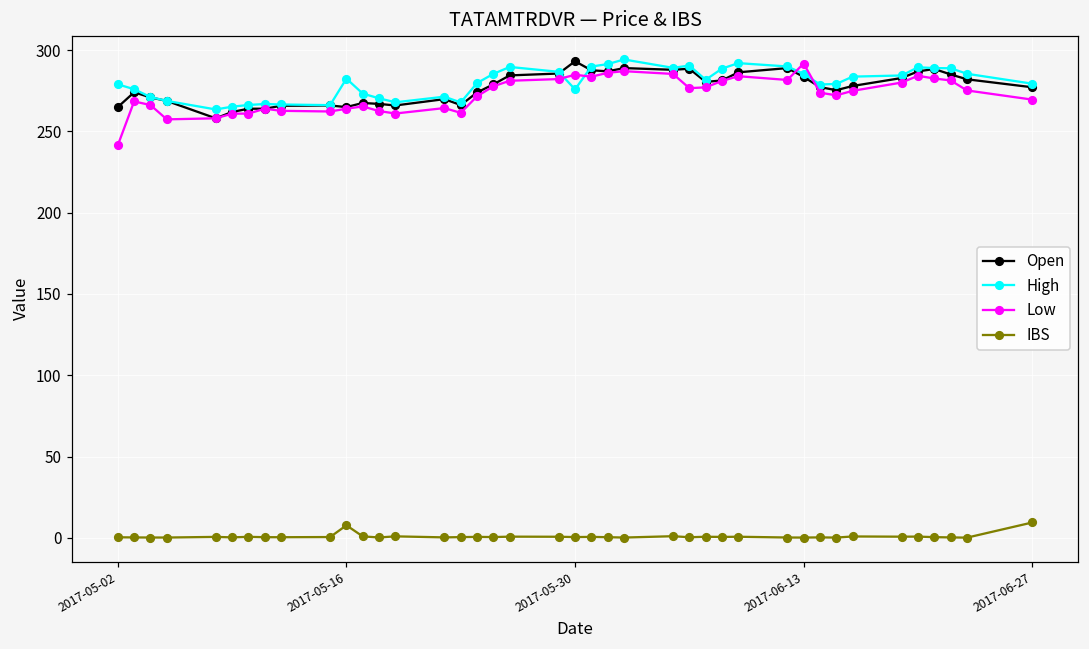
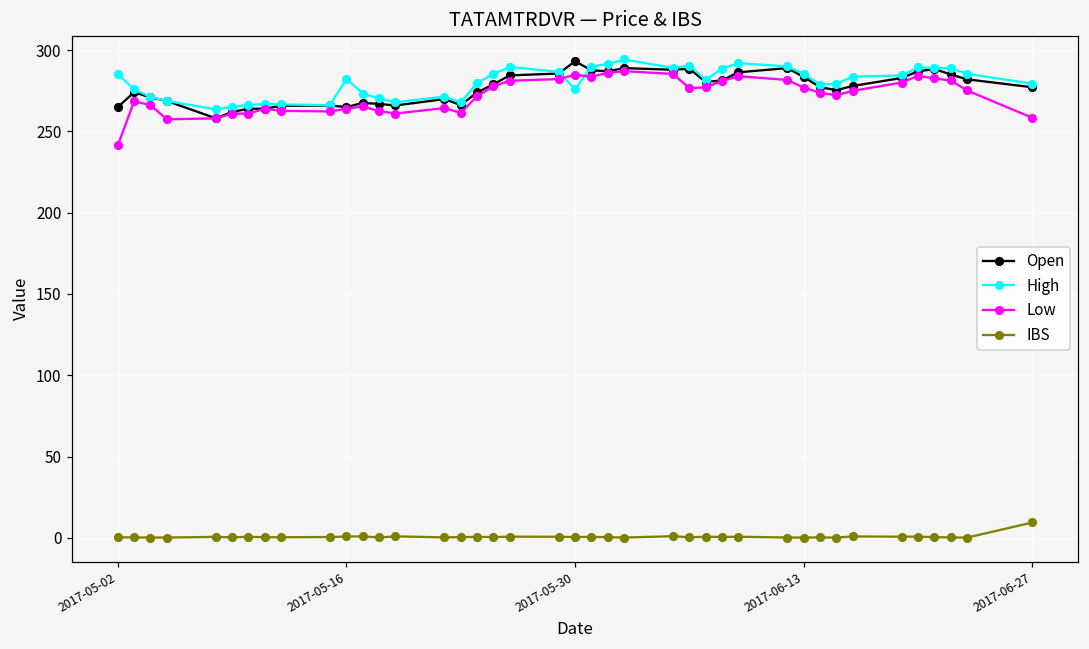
High, 2017-05-02: 279 -> 285
IBS, 2017-05-16: 8 -> 1
Low, 2017-06-13: 292 -> 277
Low, 2017-06-27: 270 -> 258
